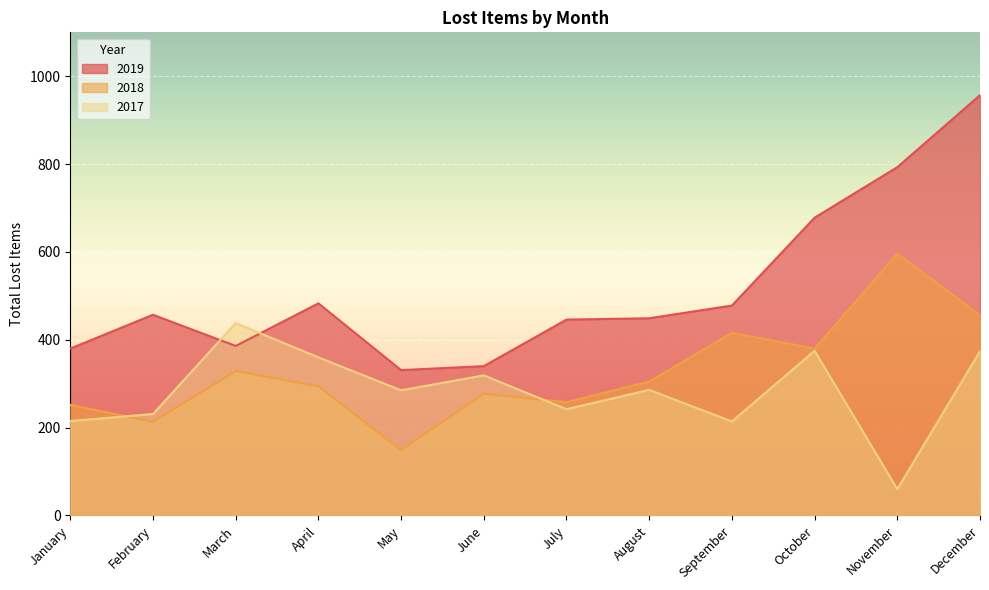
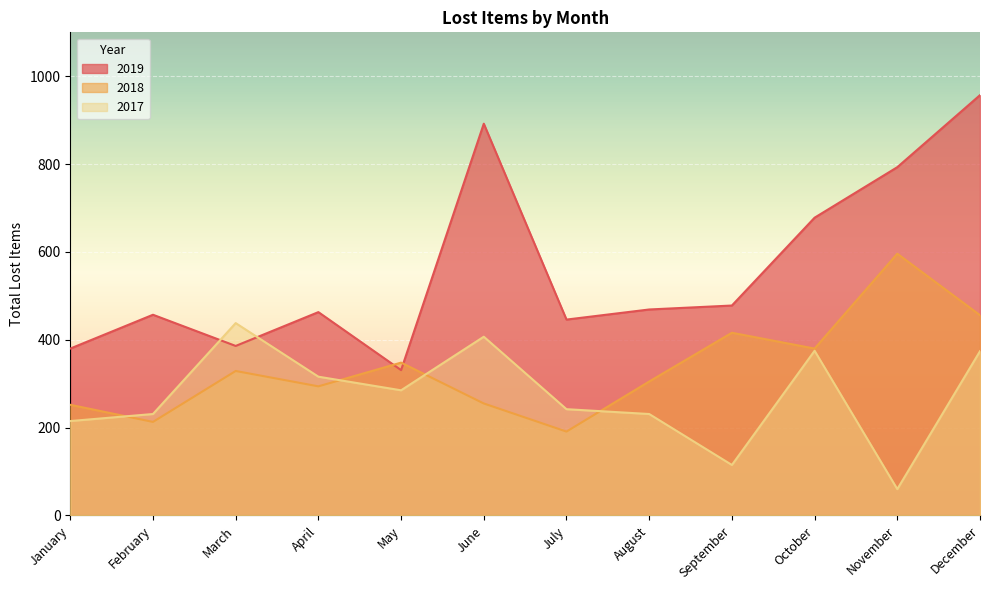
2019, April: 480 -> 460
2017, April: 360 -> 320
2018, May: 150 -> 350
2019, June: 340 -> 890
2018, June: 280 -> 260
2017, June: 320 -> 410
2018, July: 260 -> 190
2019, August: 450 -> 470
2017, August: 290 -> 230
2017, September: 210 -> 120
